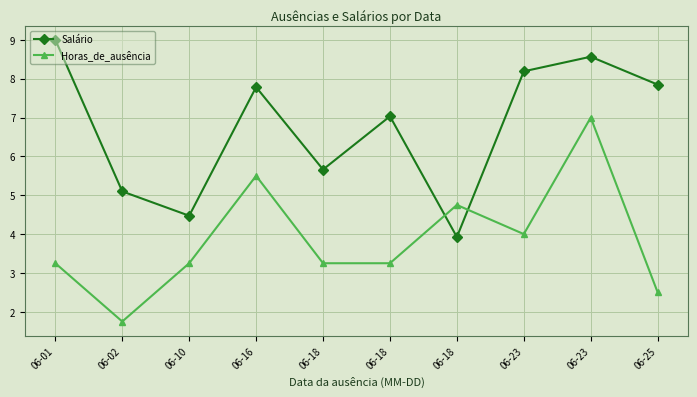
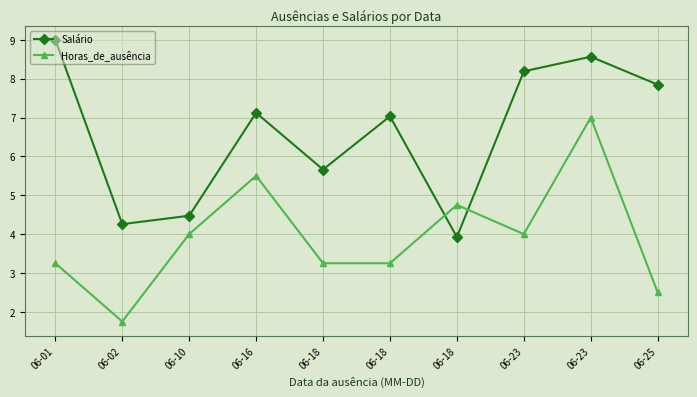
Salário, 06-02: 5.1 -> 4.3
Horas_de_ausência, 06-10: 3.3 -> 4.0
Salário, 06-16: 7.8 -> 7.1
